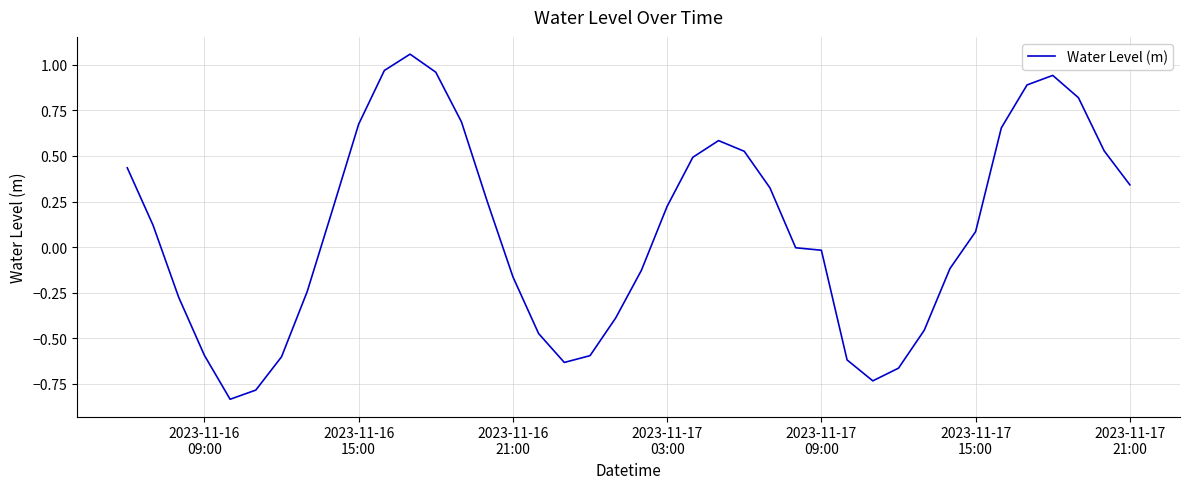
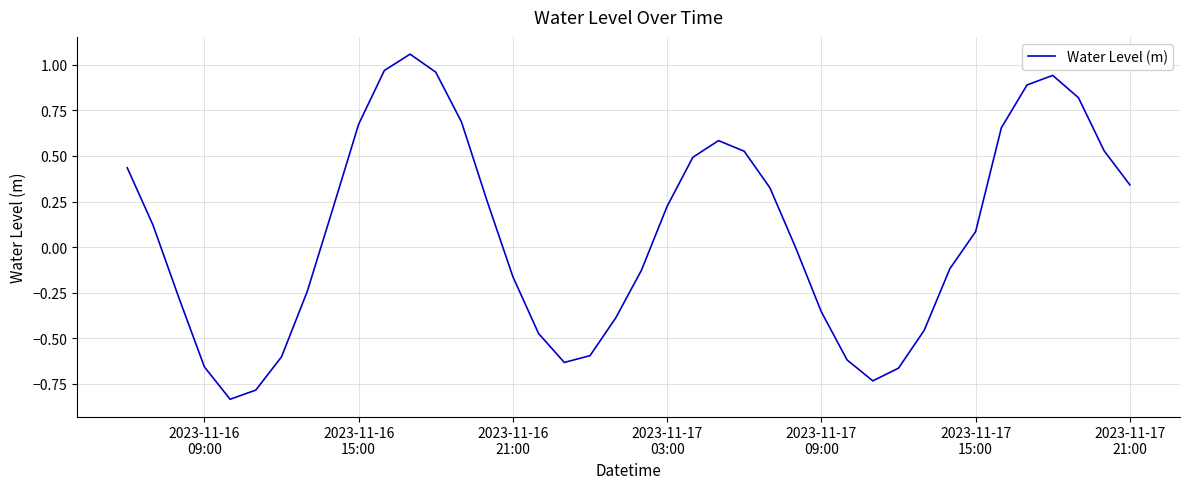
2023-11-16 09:00: -0.59 -> -0.66
2023-11-17 09:00: -0.02 -> -0.36
